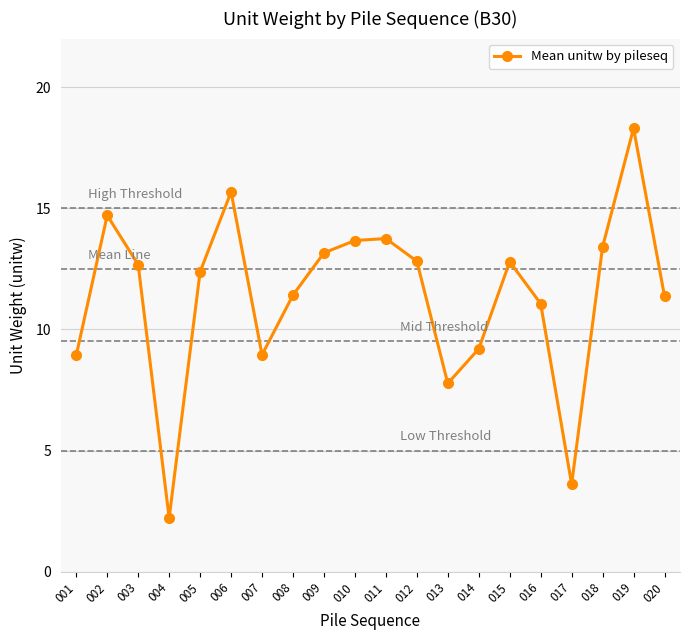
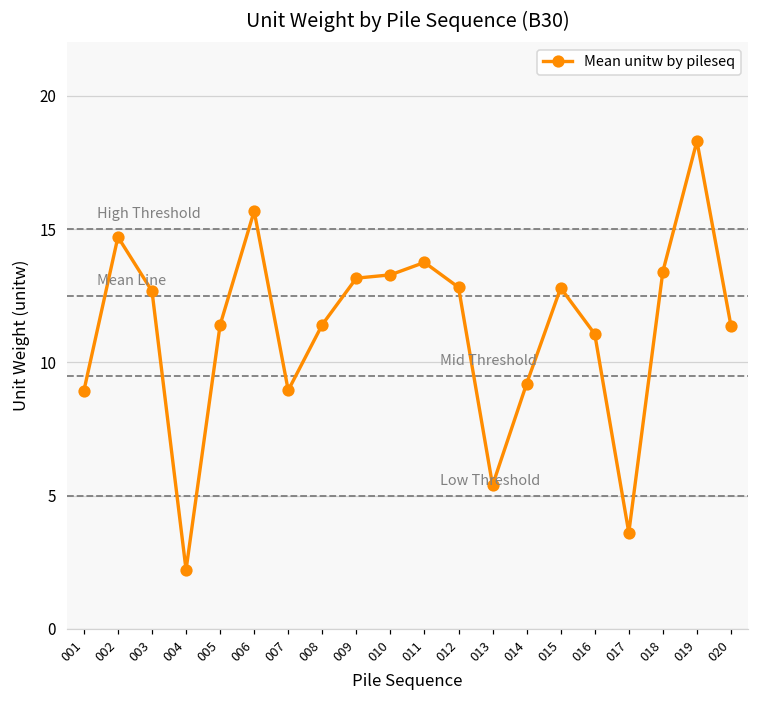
005: 12.4 -> 11.4
010: 13.7 -> 13.3
013: 7.8 -> 5.4
